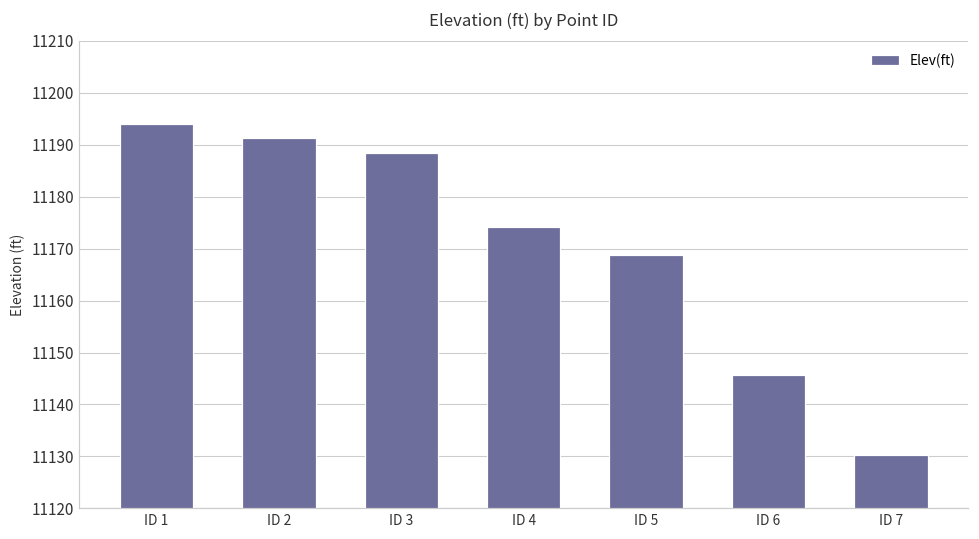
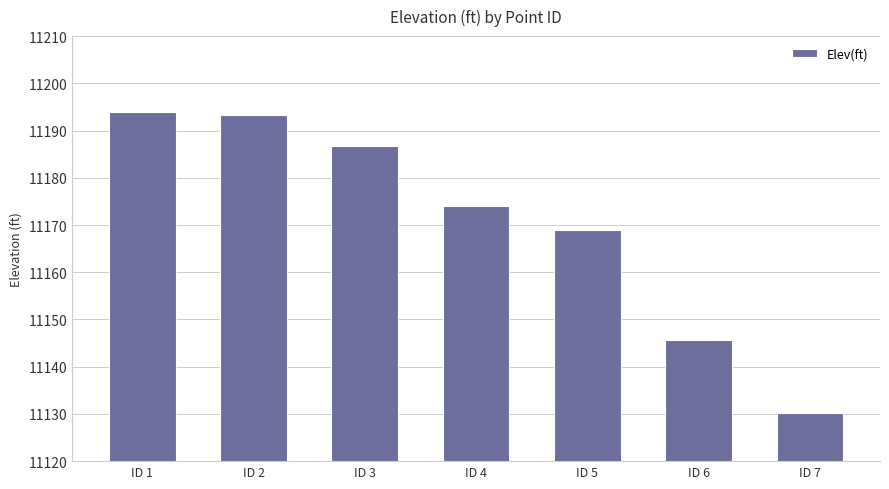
ID 2: 11191 -> 11193
ID 3: 11188 -> 11187
